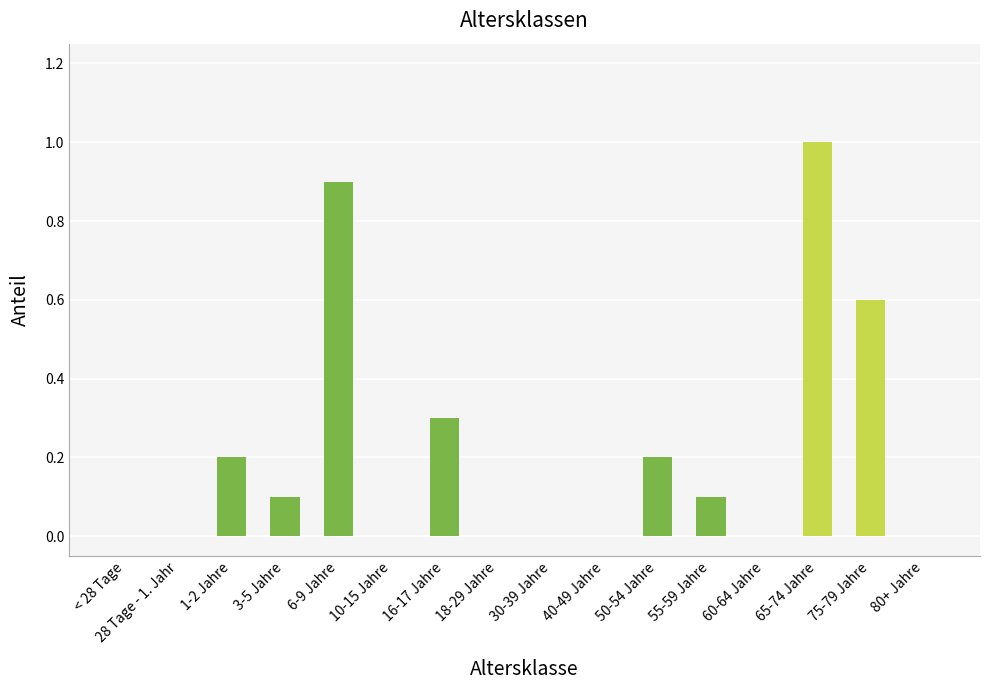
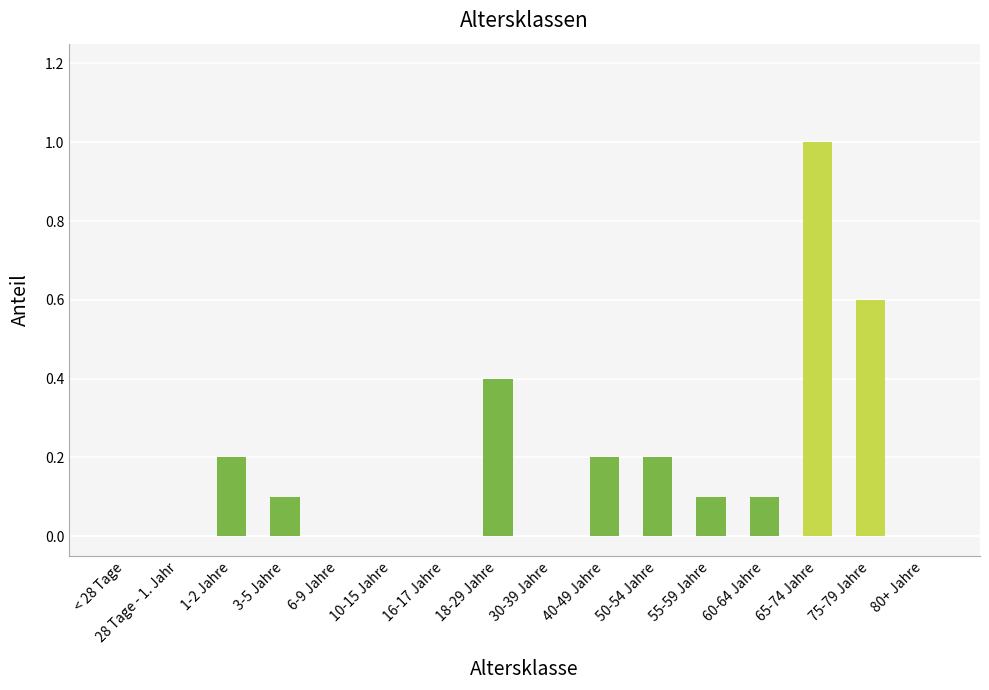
6-9 Jahre: 0.9 -> 0.0
16-17 Jahre: 0.3 -> 0.0
18-29 Jahre: 0.0 -> 0.4
40-49 Jahre: 0.0 -> 0.2
60-64 Jahre: 0.0 -> 0.1
